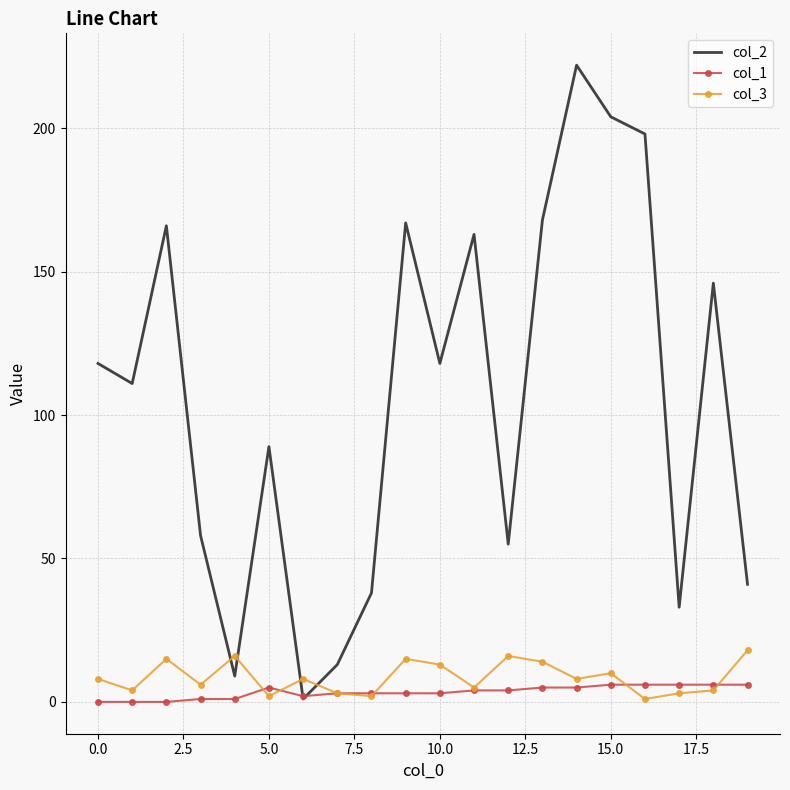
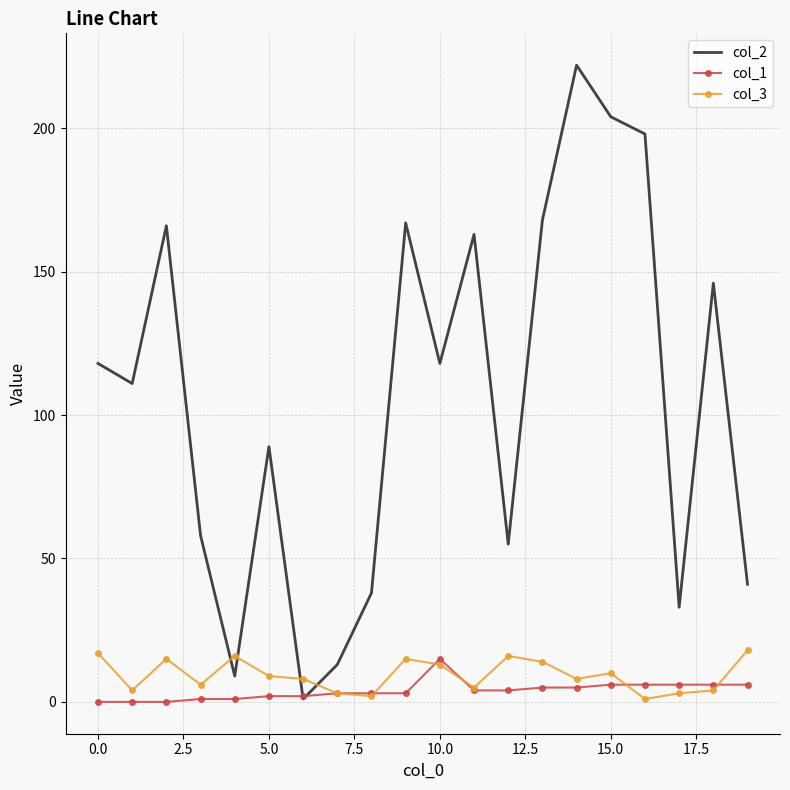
col_3, 0.0: 8 -> 17
col_1, 5.0: 5 -> 2
col_3, 5.0: 2 -> 9
col_1, 10.0: 3 -> 15
